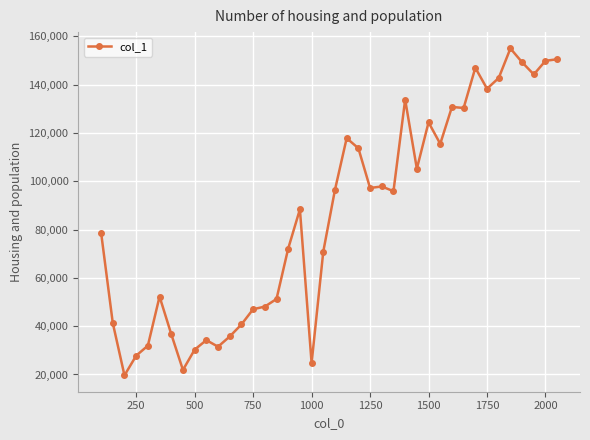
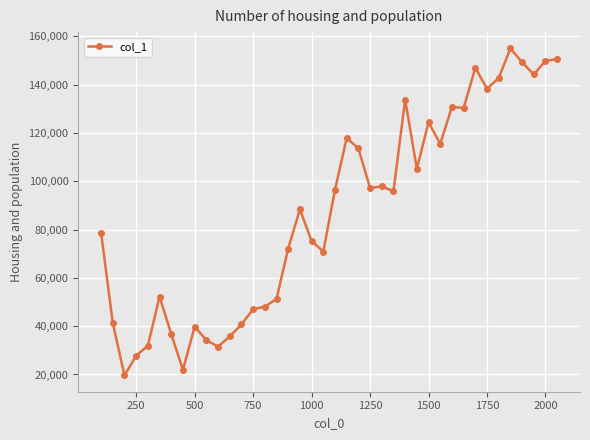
500: 30,000 -> 40,000
1000: 25,000 -> 75,000
